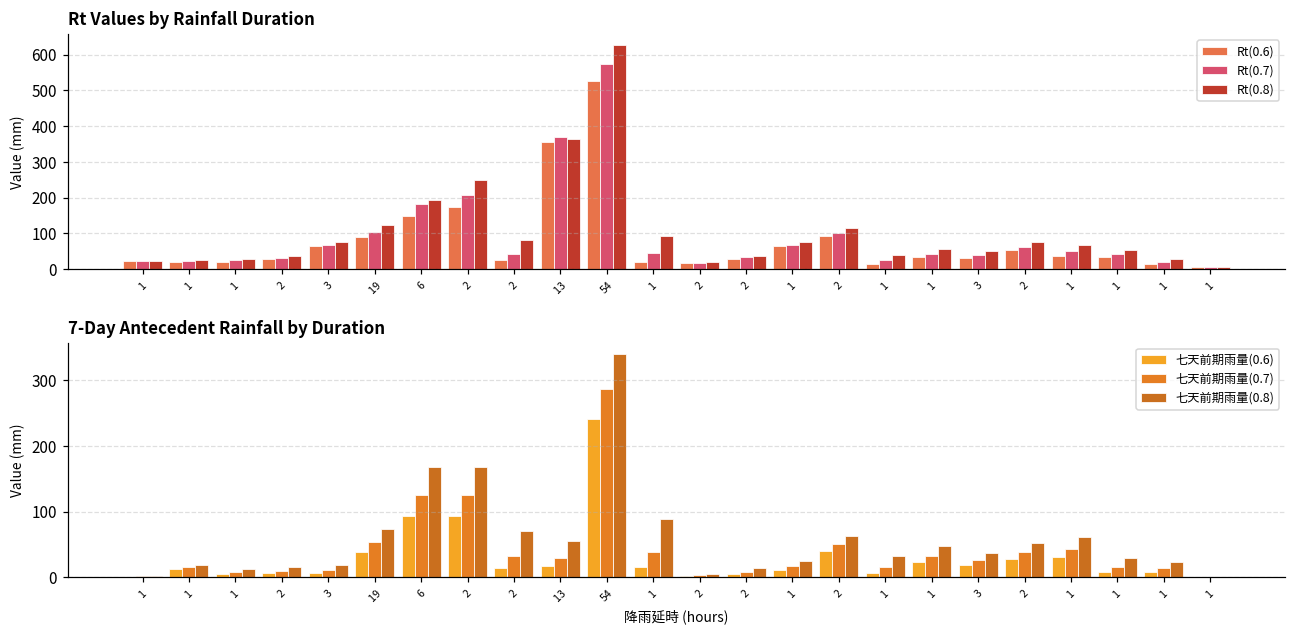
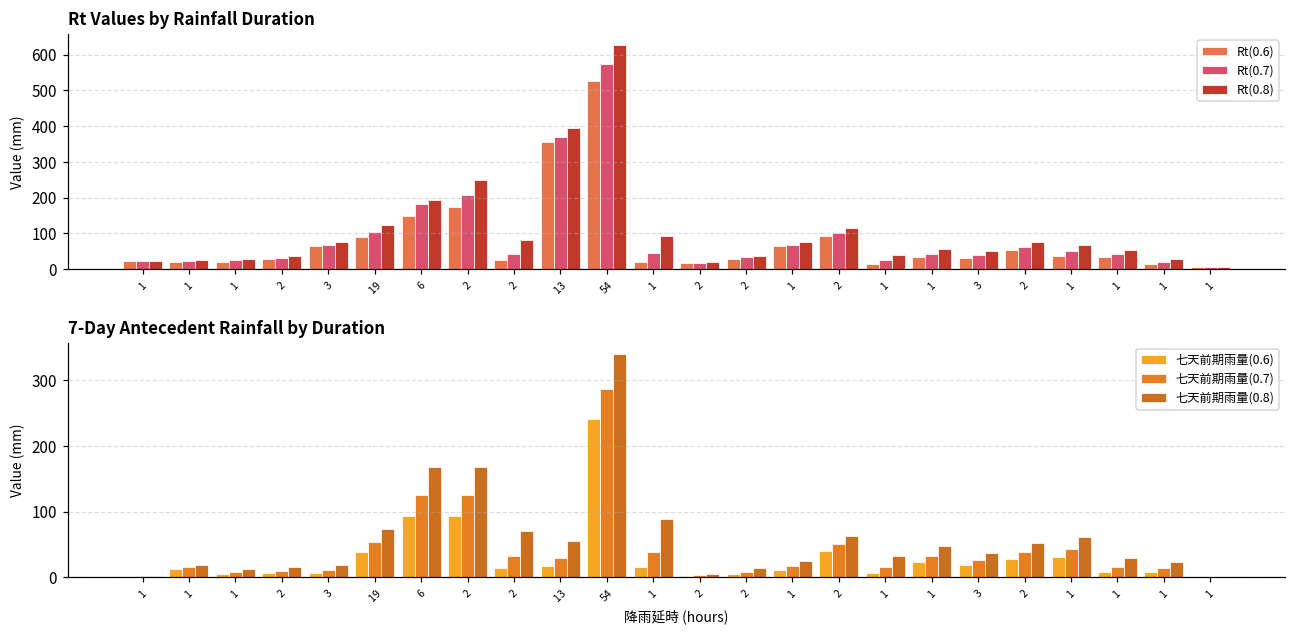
Rt Values by Rainfall Duration, Rt(0.8), 13: 360 -> 390
